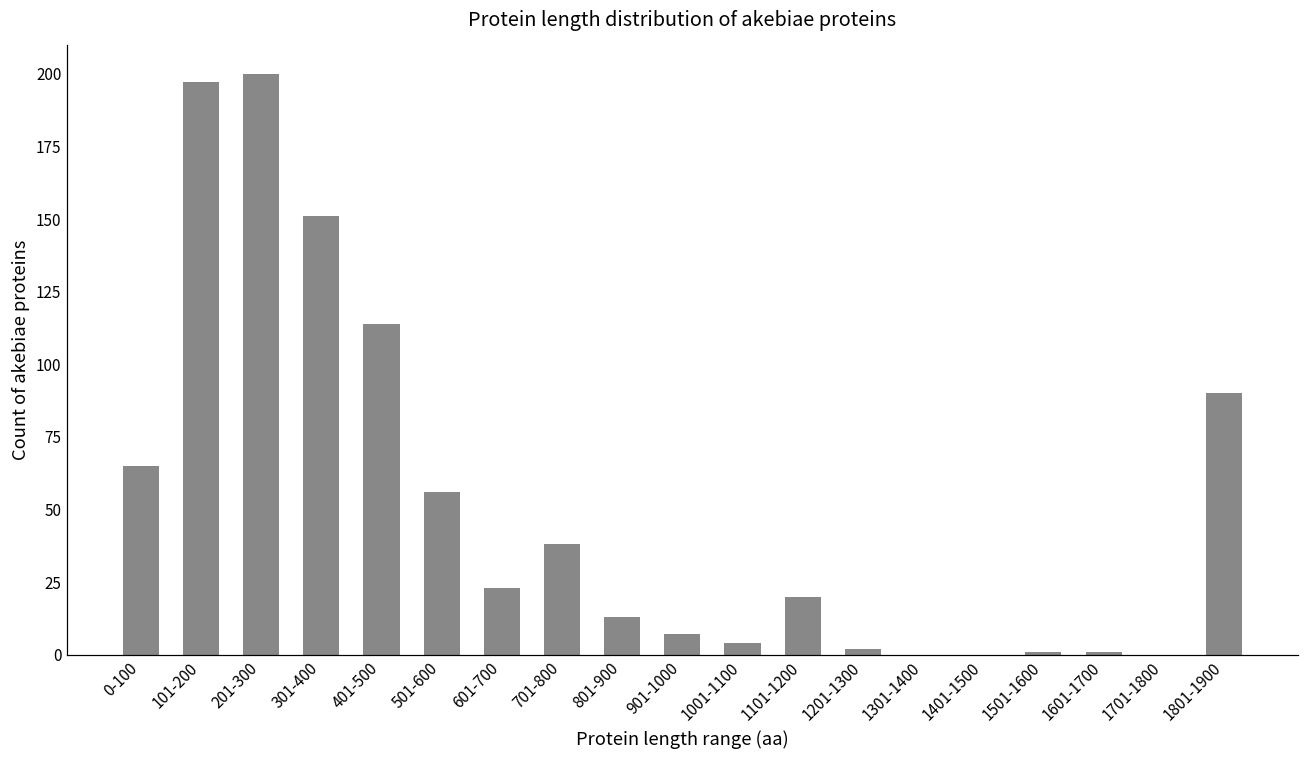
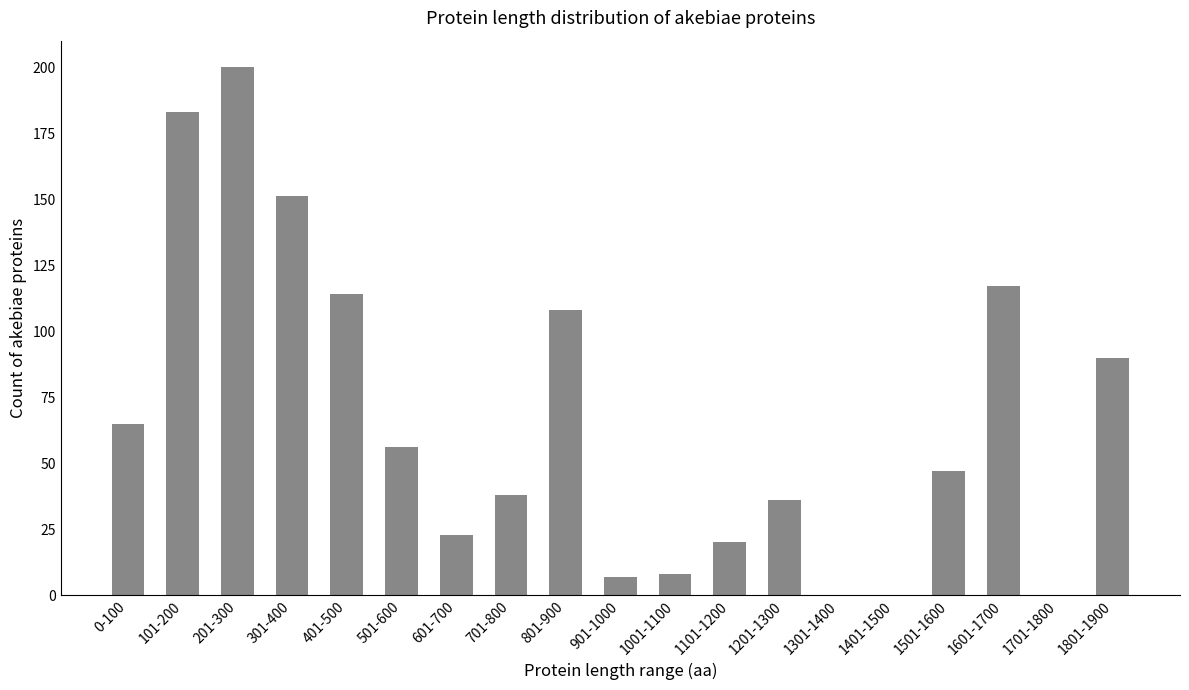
101-200: 197 -> 183
801-900: 13 -> 108
1001-1100: 4 -> 8
1201-1300: 2 -> 36
1501-1600: 1 -> 47
1601-1700: 1 -> 117
